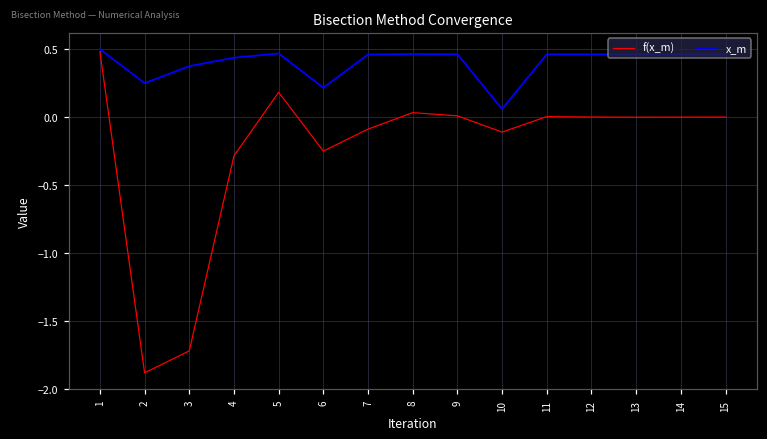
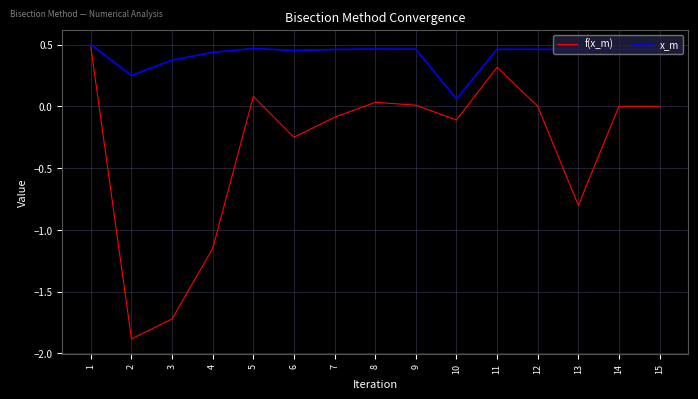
f(x_m), 4: -0.28 -> -1.15
f(x_m), 5: 0.18 -> 0.08
x_m, 6: 0.22 -> 0.45
f(x_m), 11: 0.00 -> 0.32
f(x_m), 13: 0.00 -> -0.80
